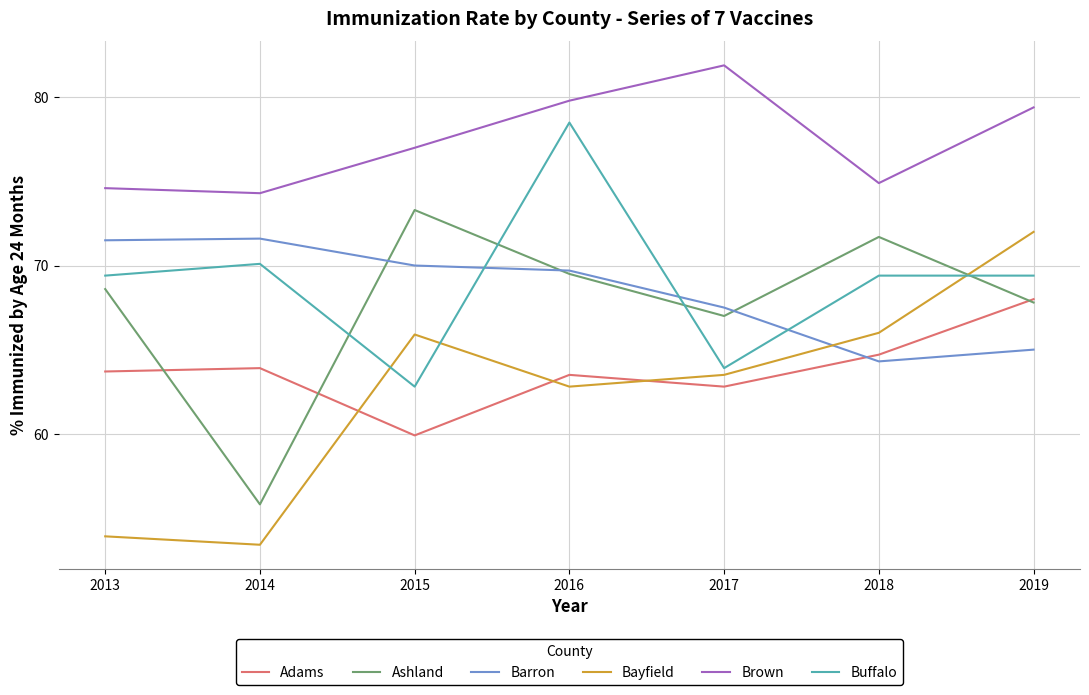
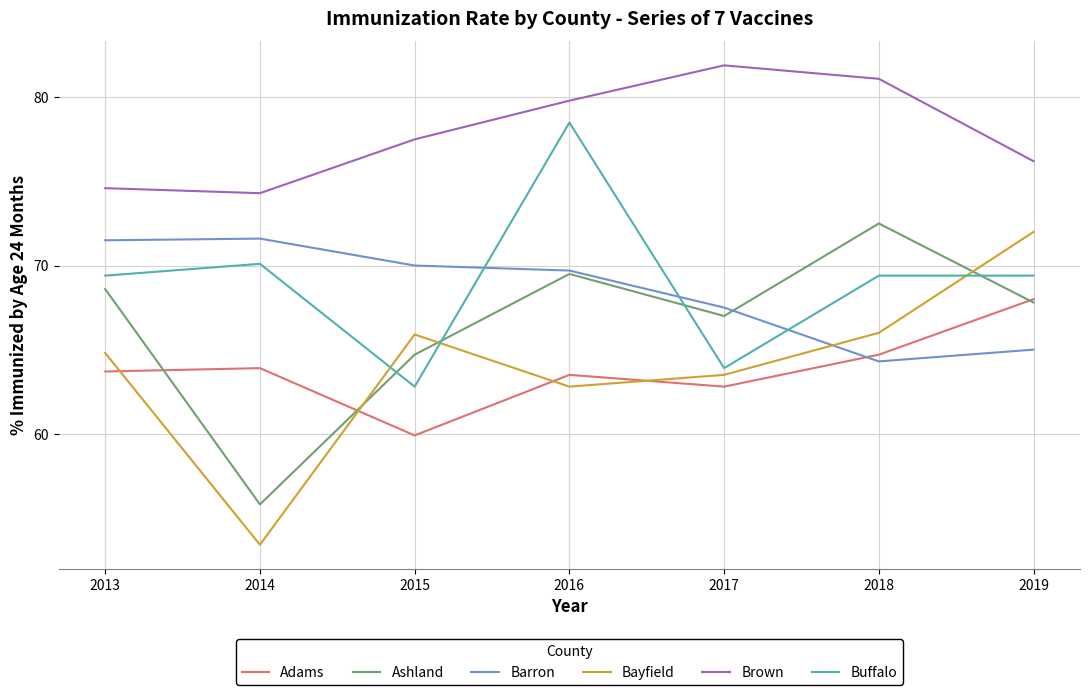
Bayfield, 2013: 53.9 -> 64.8
Ashland, 2015: 73.3 -> 64.7
Brown, 2015: 77.0 -> 77.5
Ashland, 2018: 71.7 -> 72.5
Brown, 2018: 74.9 -> 81.1
Brown, 2019: 79.4 -> 76.2
